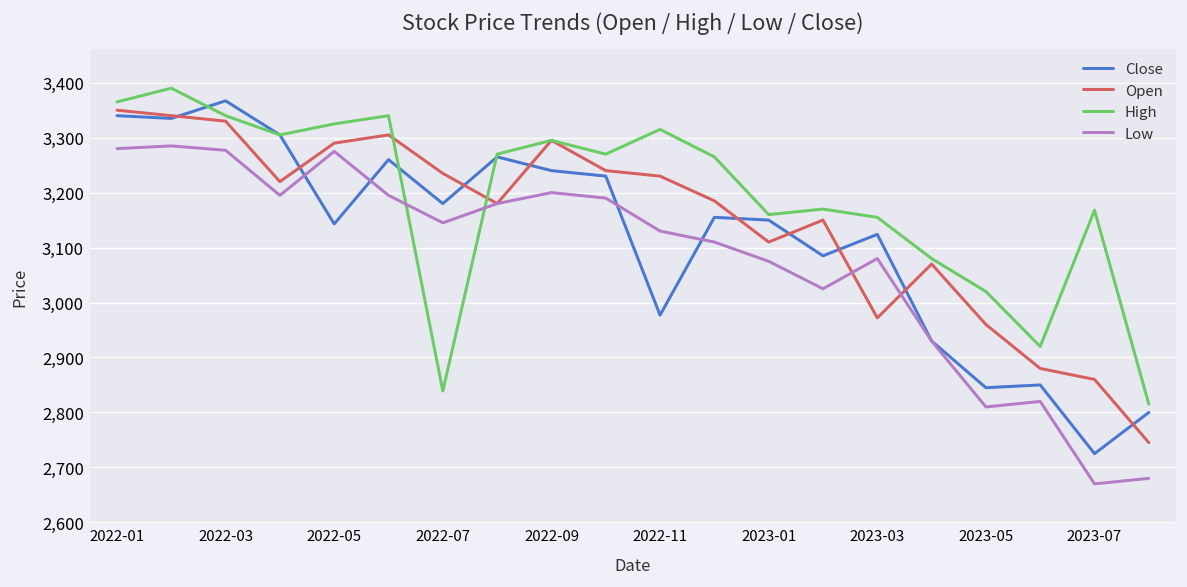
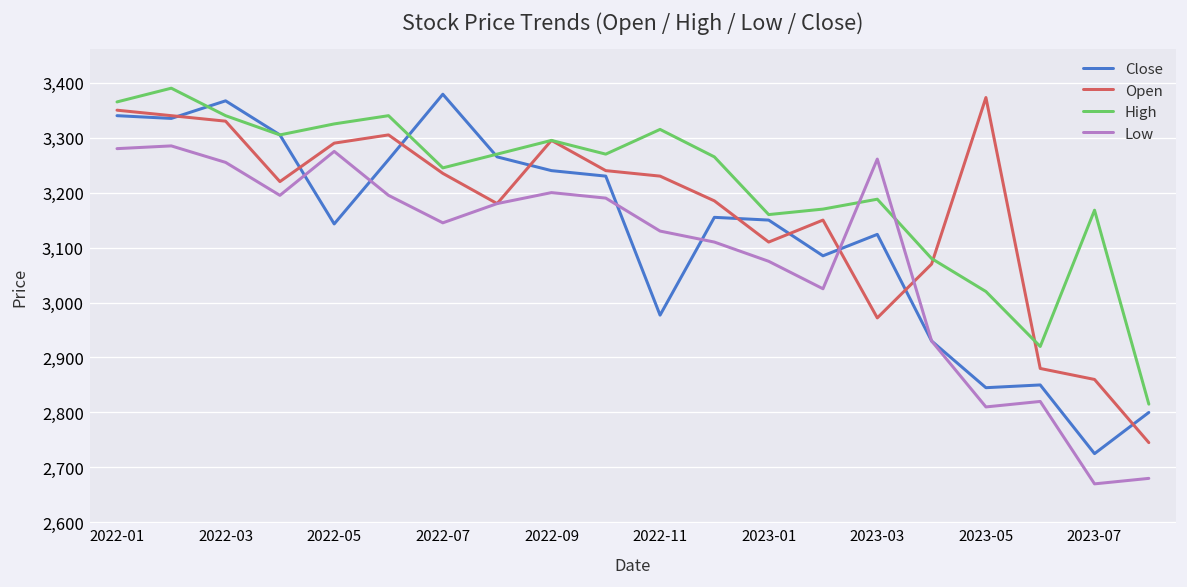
Low, 2022-03: 3,280 -> 3,260
Close, 2022-07: 3,180 -> 3,380
High, 2022-07: 2,840 -> 3,250
High, 2023-03: 3,160 -> 3,190
Low, 2023-03: 3,080 -> 3,260
Open, 2023-05: 2,960 -> 3,370
